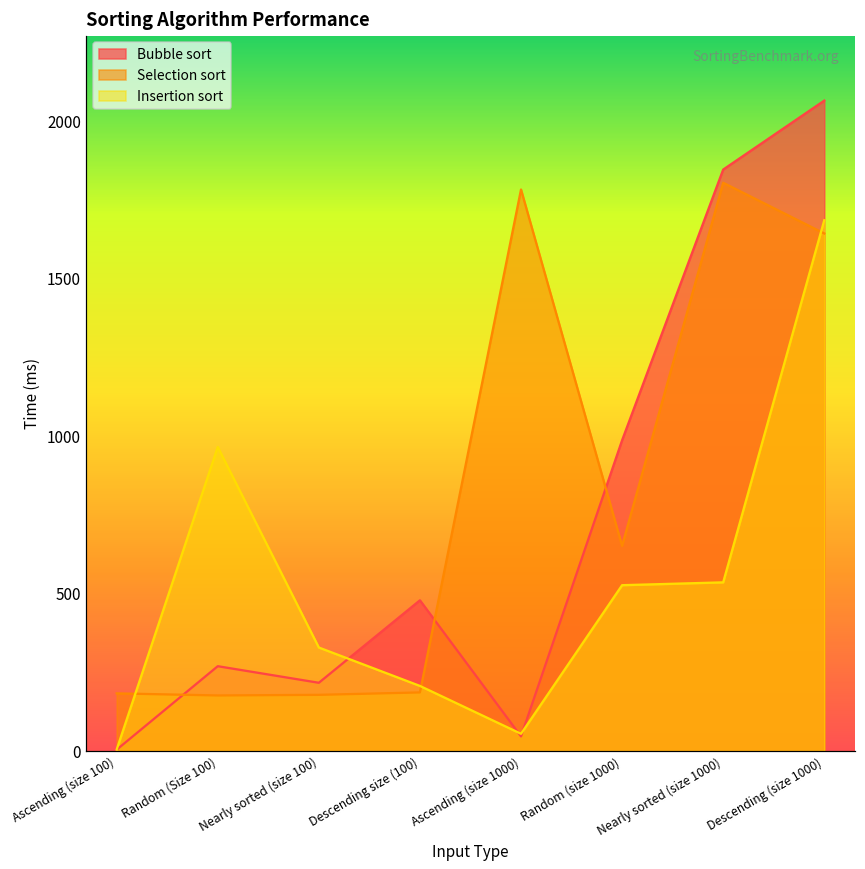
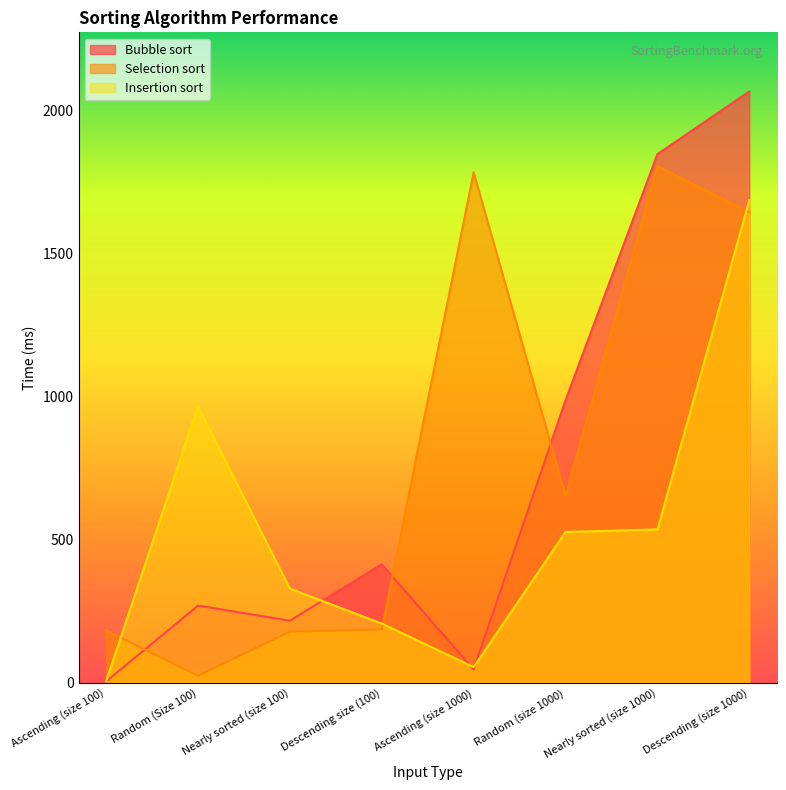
Selection sort, Random (Size 100): 180 -> 20
Bubble sort, Descending size (100): 480 -> 410
